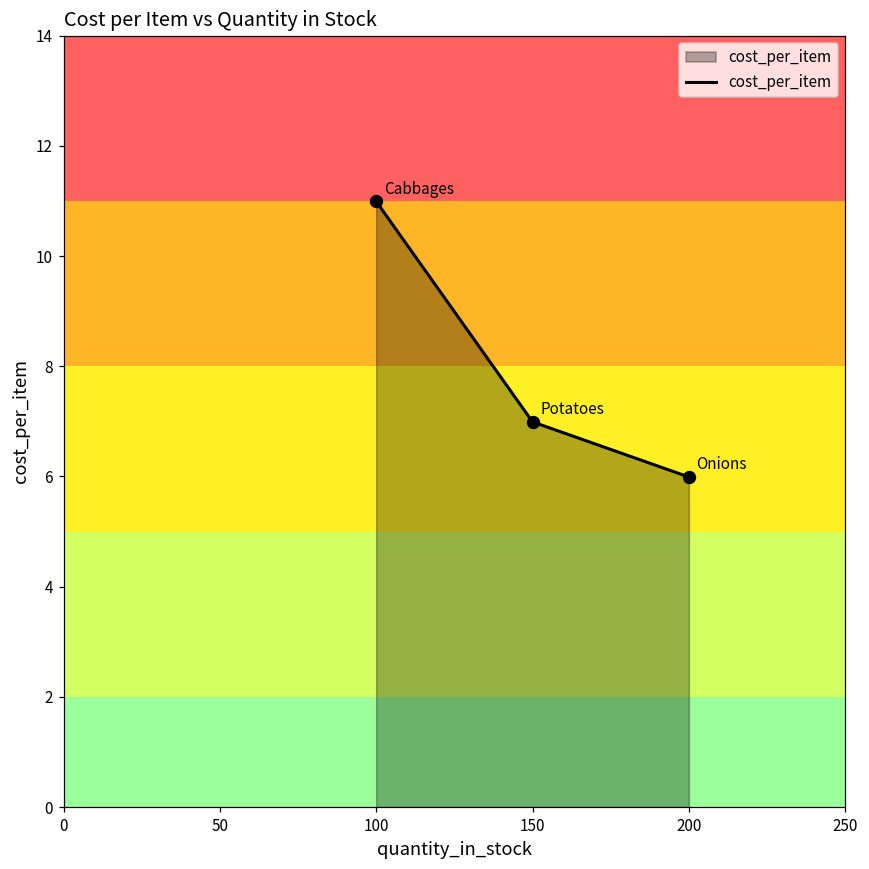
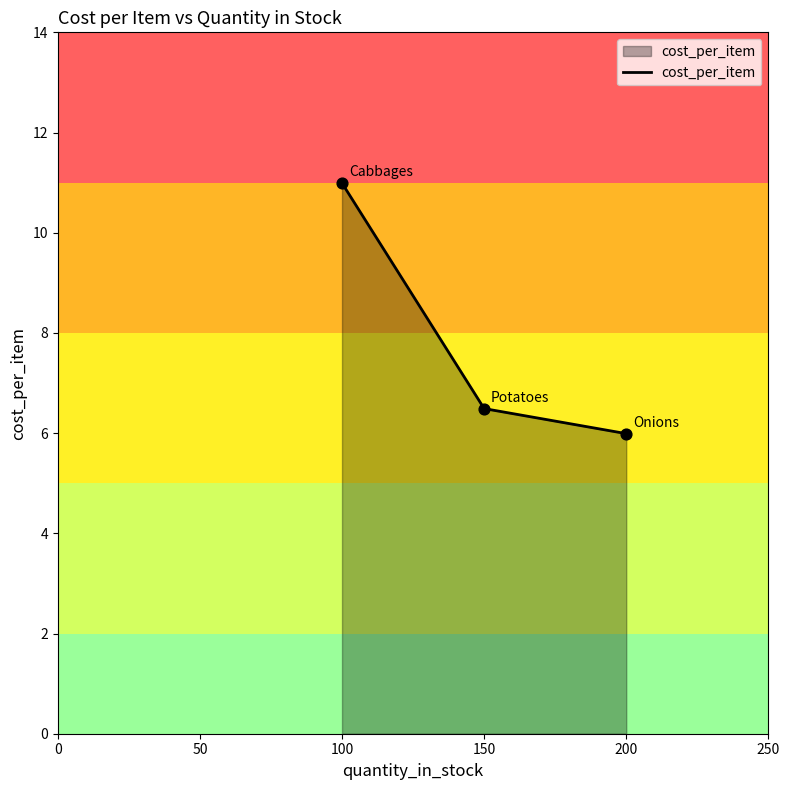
150: 7.0 -> 6.5
